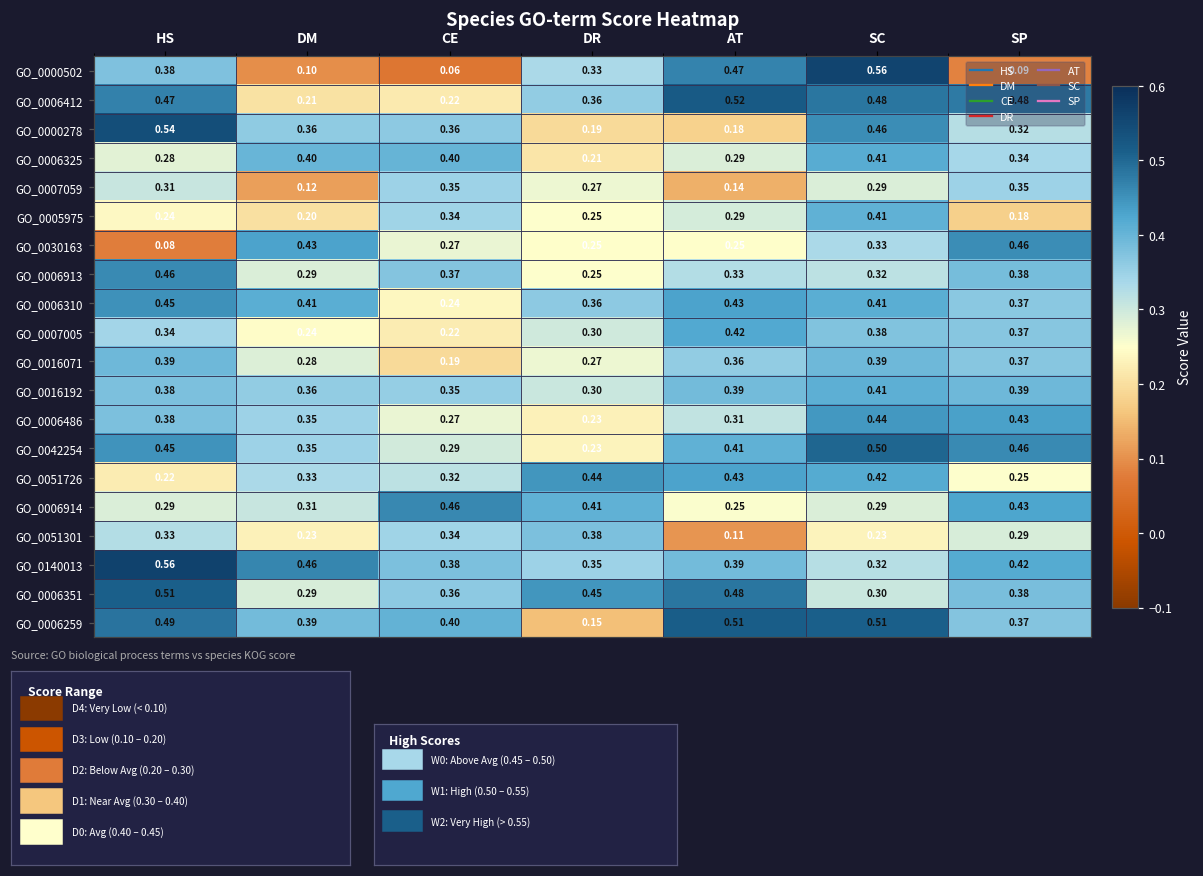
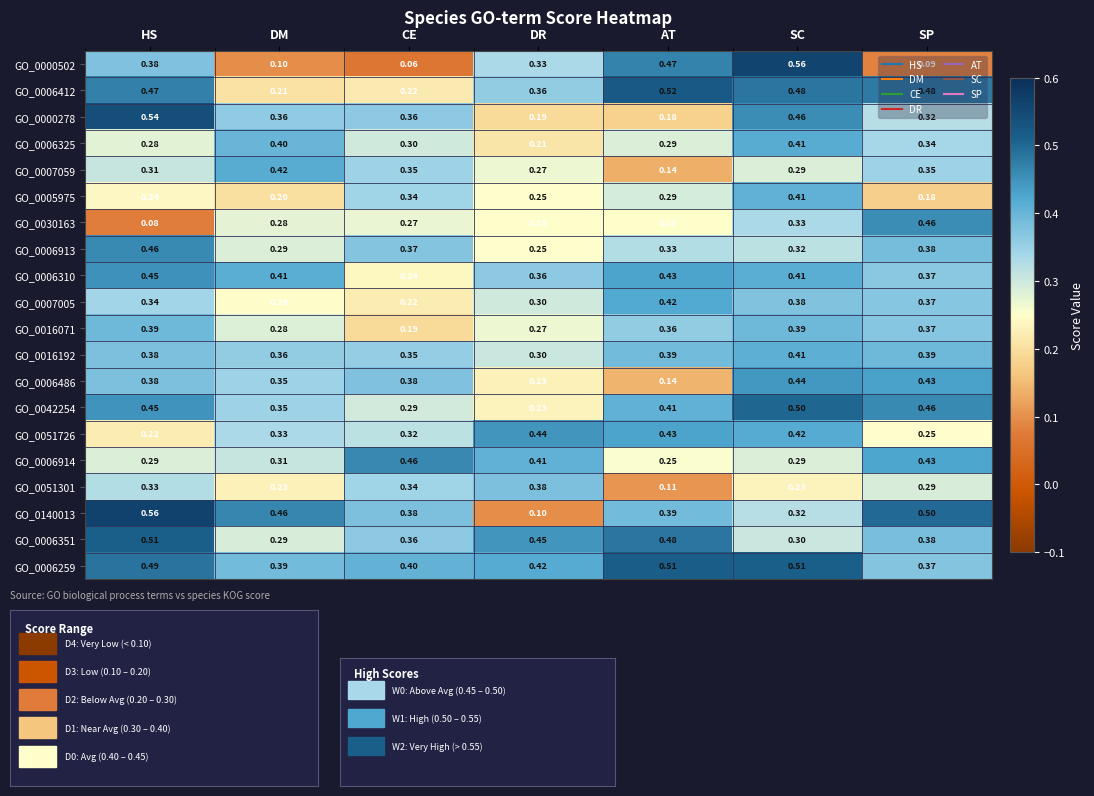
GO_0006325, CE: 0.40 -> 0.30
GO_0007059, DM: 0.12 -> 0.42
GO_0030163, DM: 0.43 -> 0.28
GO_0006486, CE: 0.27 -> 0.38
GO_0006486, AT: 0.31 -> 0.14
GO_0140013, DR: 0.35 -> 0.10
GO_0140013, SP: 0.42 -> 0.50
GO_0006259, DR: 0.15 -> 0.42
